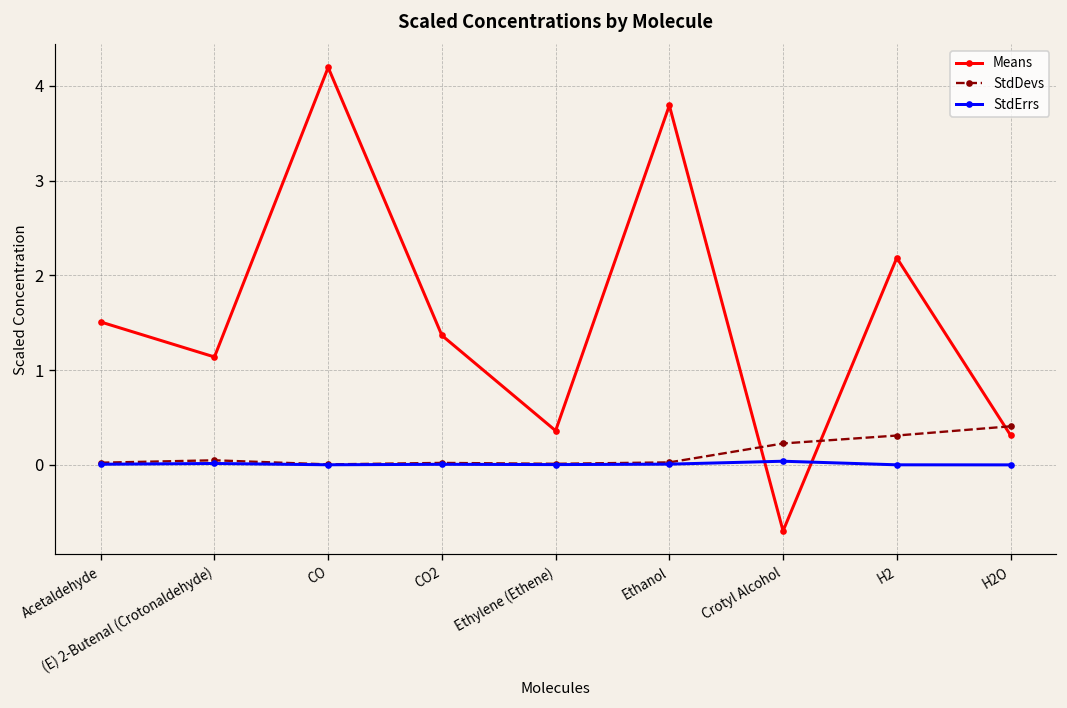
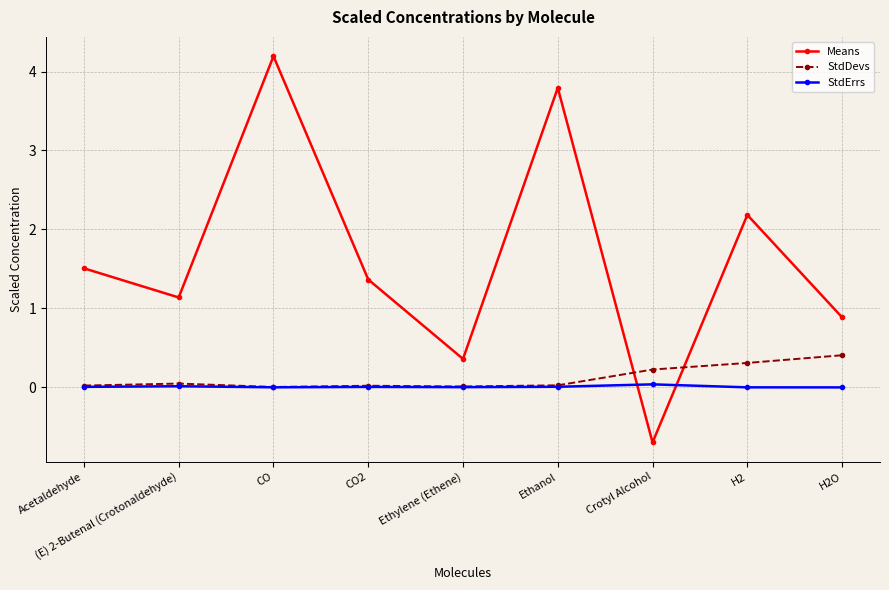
Means, H2O: 0.3 -> 0.9
